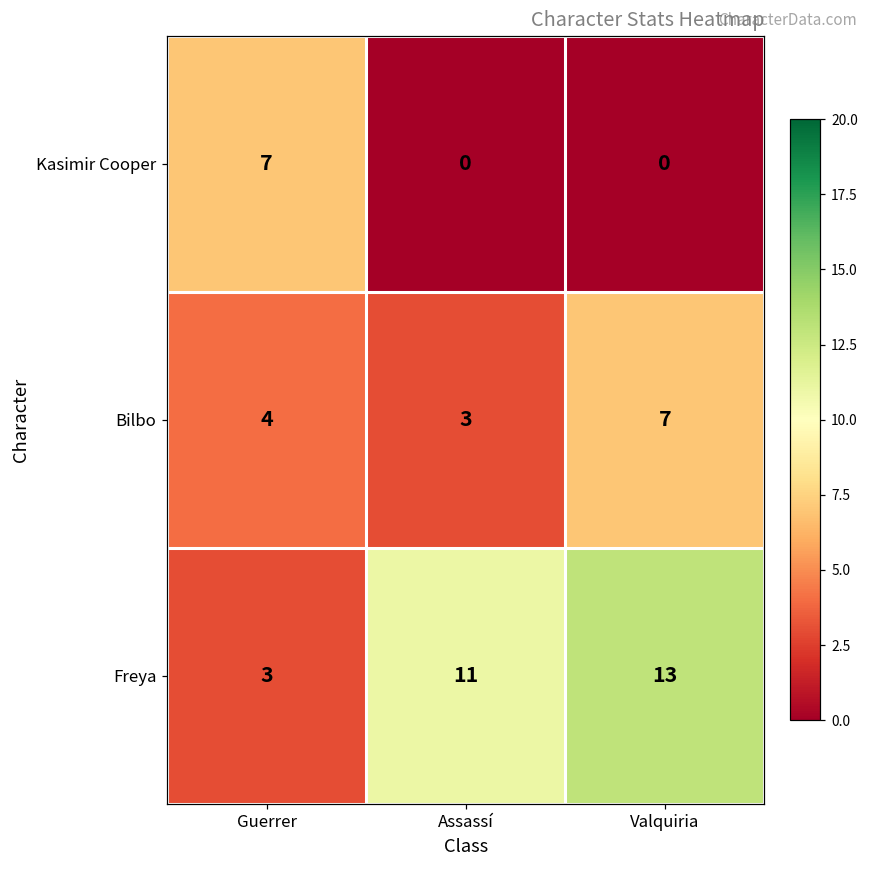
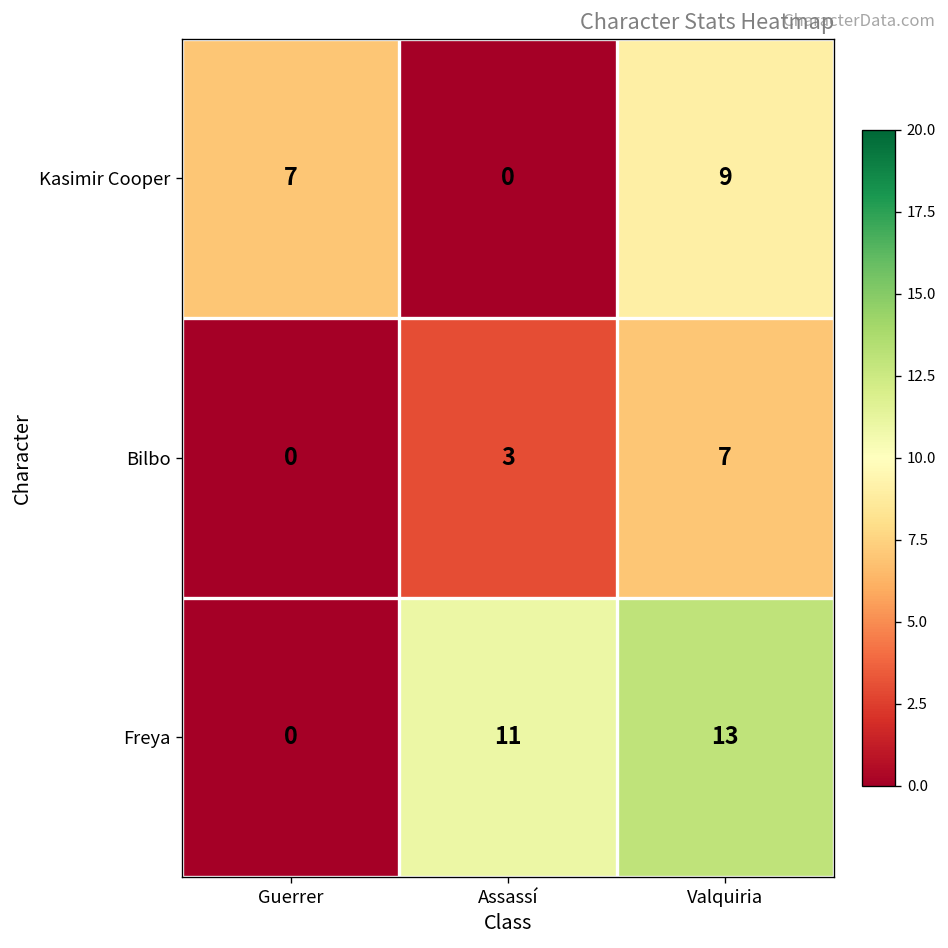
Kasimir Cooper, Valquiria: 0 -> 9
Bilbo, Guerrer: 4 -> 0
Freya, Guerrer: 3 -> 0
